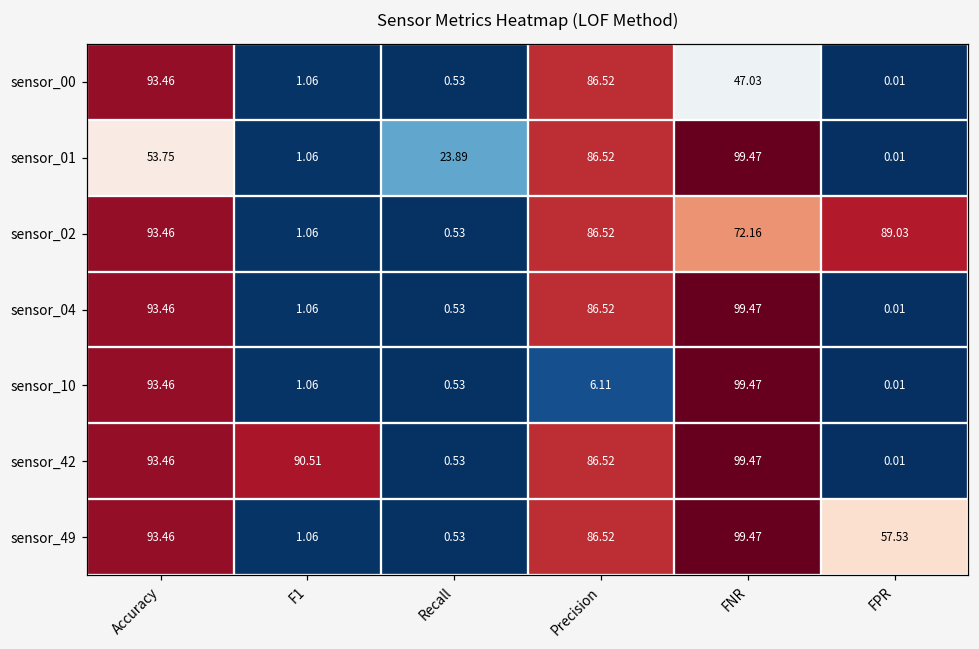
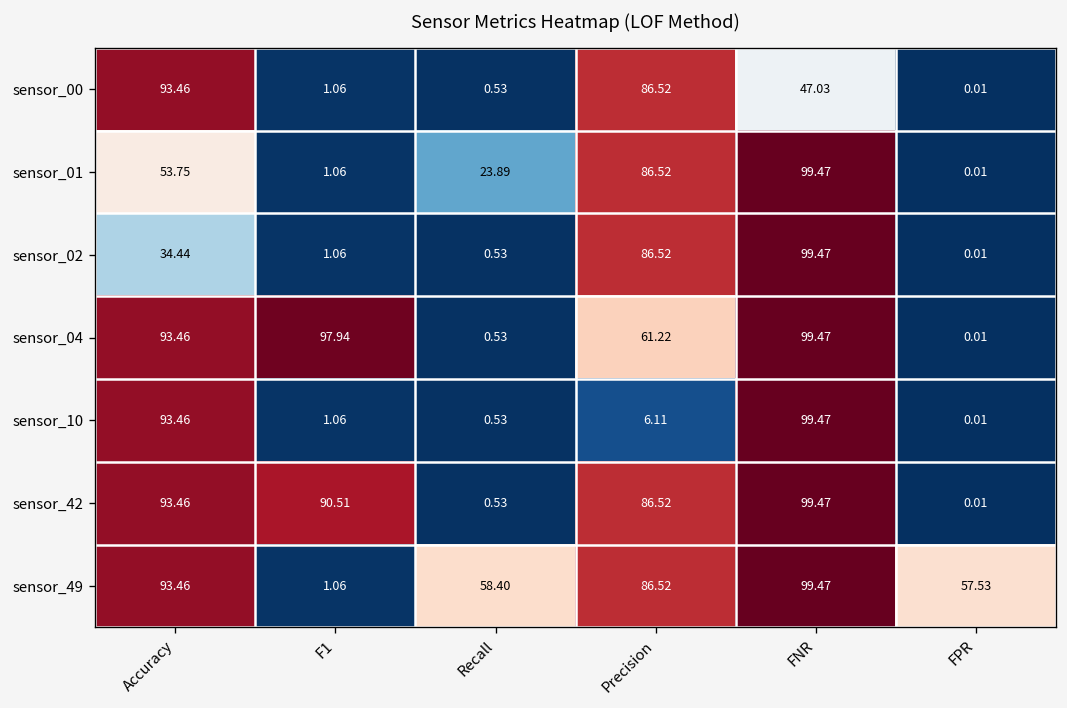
sensor_02, Accuracy: 93.46 -> 34.44
sensor_02, FNR: 72.16 -> 99.47
sensor_02, FPR: 89.03 -> 0.01
sensor_04, F1: 1.06 -> 97.94
sensor_04, Precision: 86.52 -> 61.22
sensor_49, Recall: 0.53 -> 58.40
